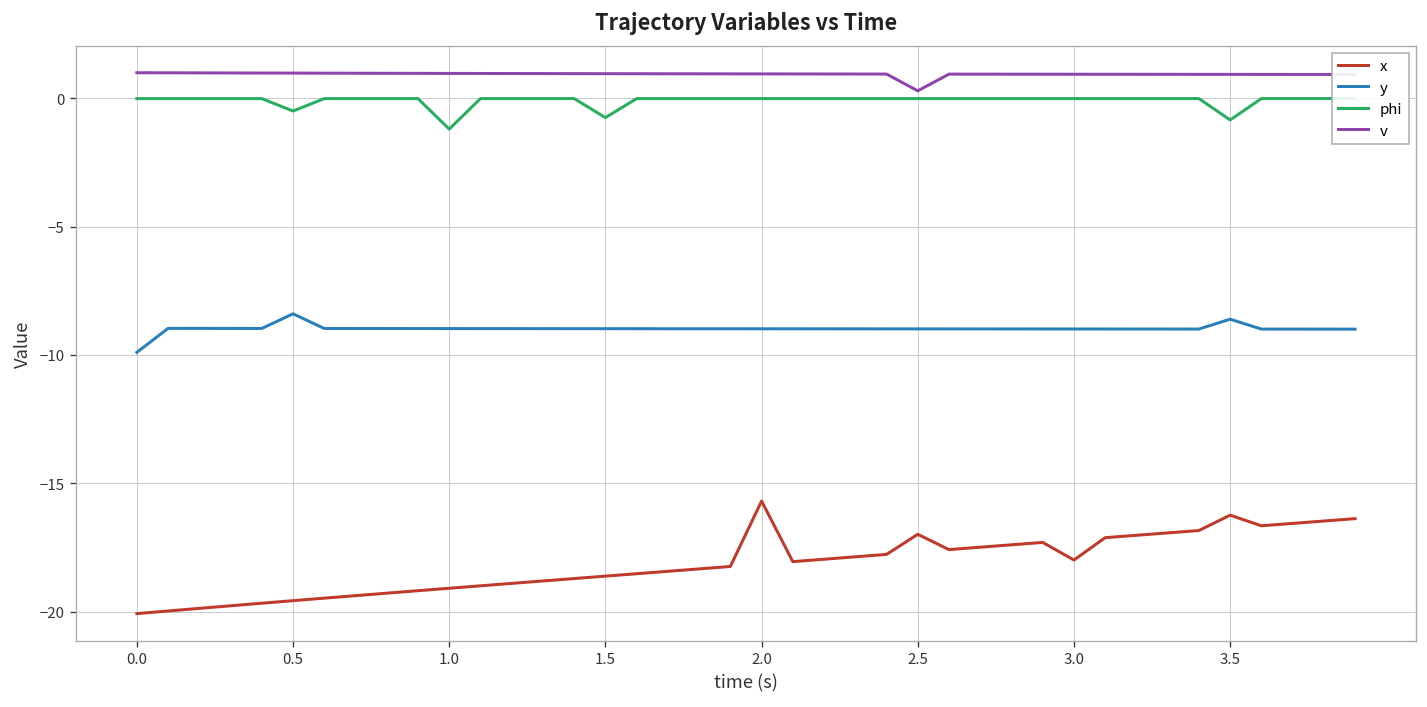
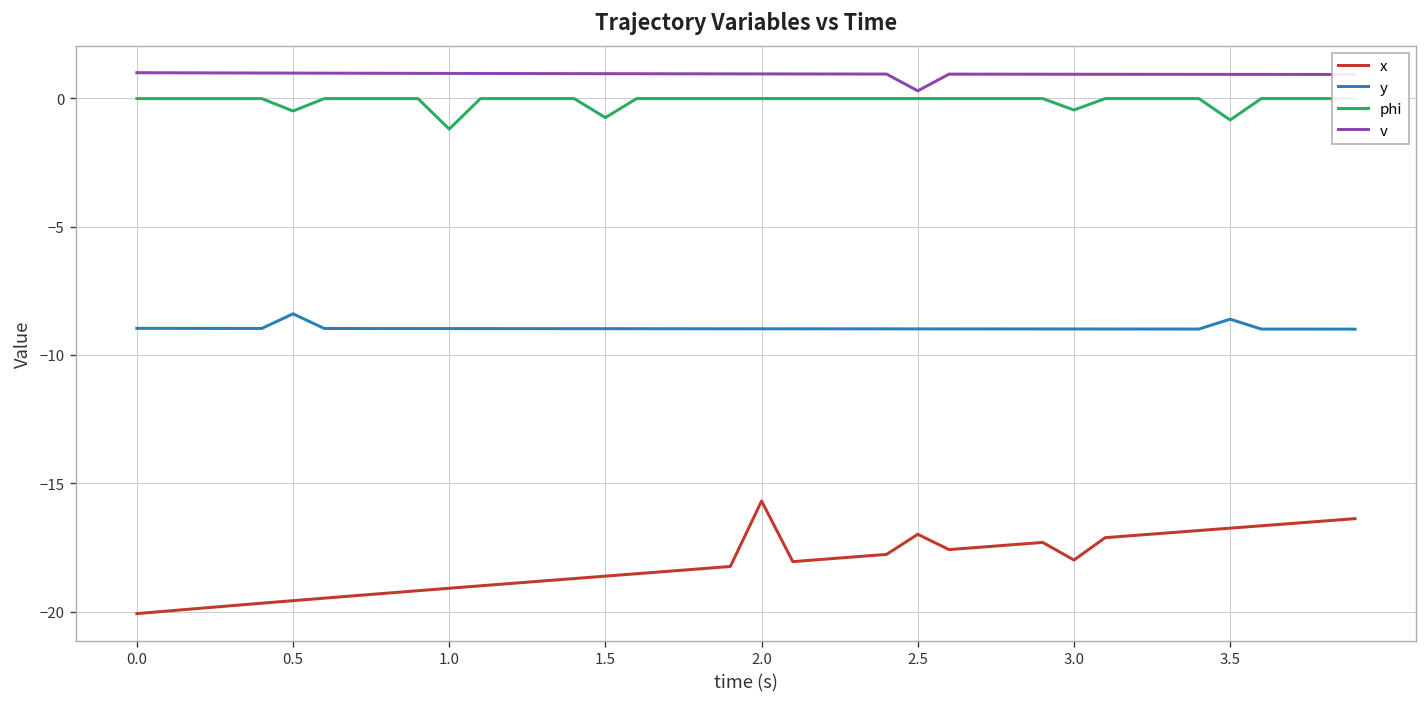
y, 0.0: -9.9 -> -9.0
phi, 3.0: 0.0 -> -0.5
x, 3.5: -16.2 -> -16.8
